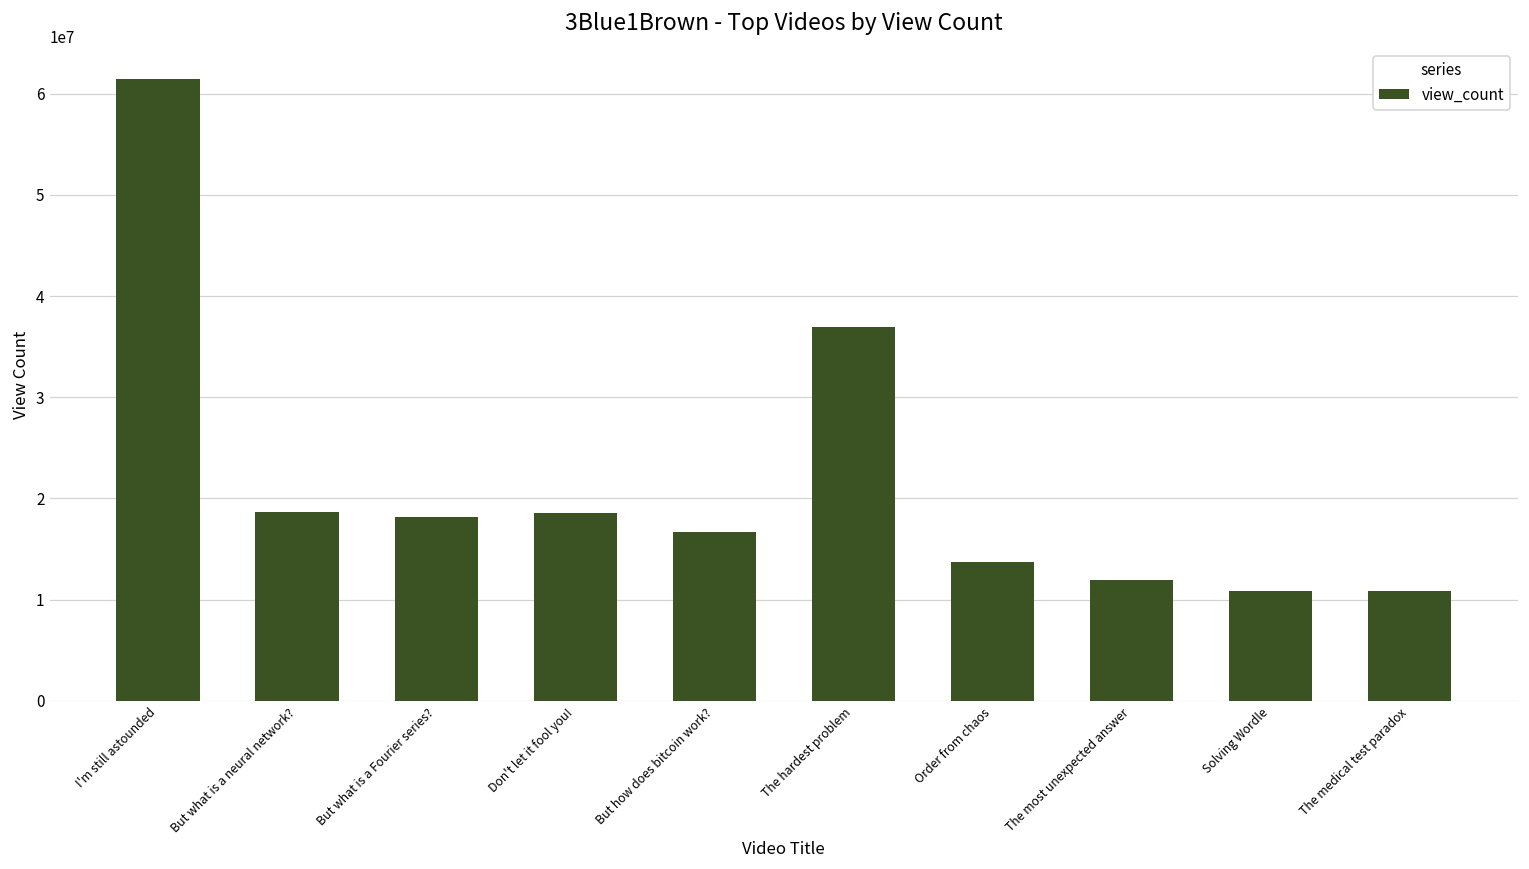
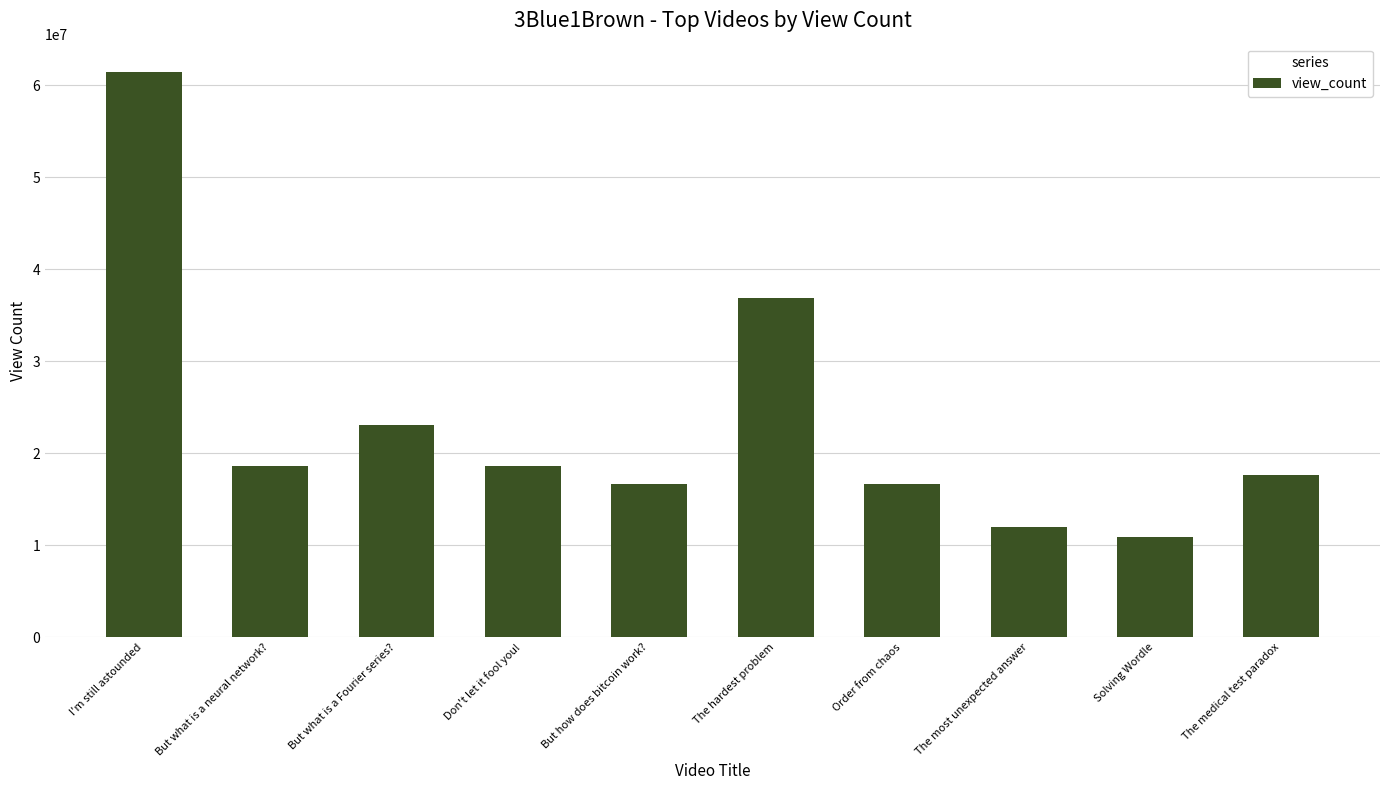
But what is a Fourier series?: 18000000 -> 23000000
Order from chaos: 14000000 -> 17000000
The medical test paradox: 11000000 -> 18000000
